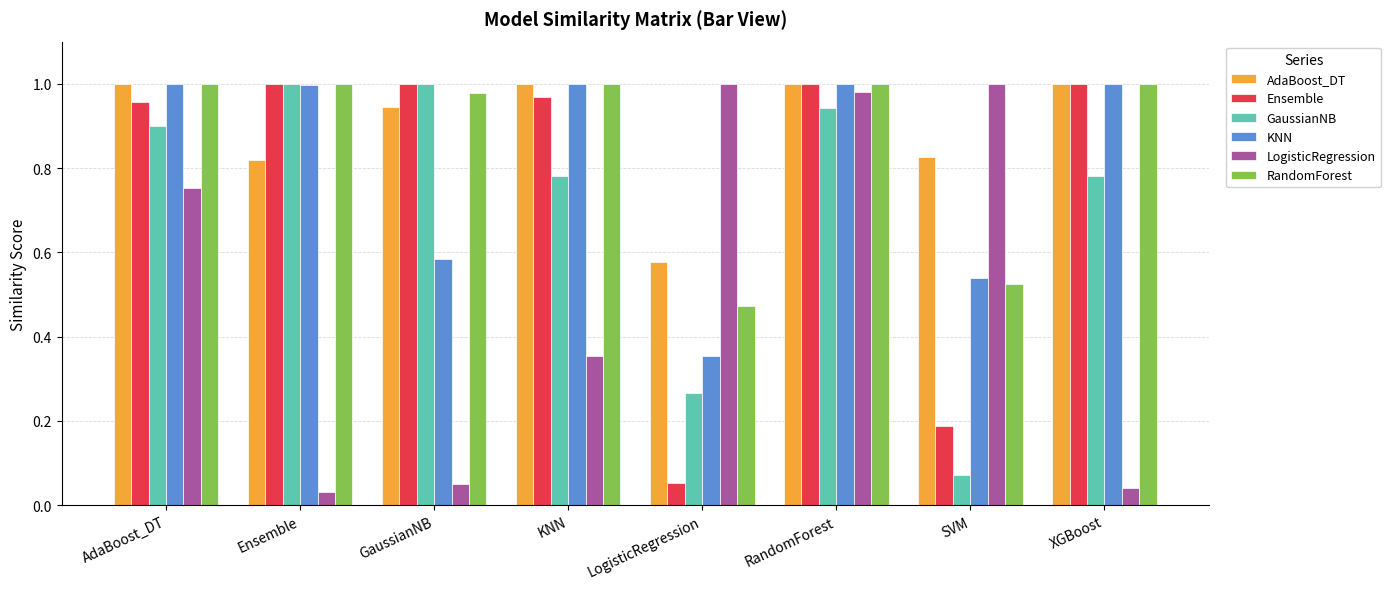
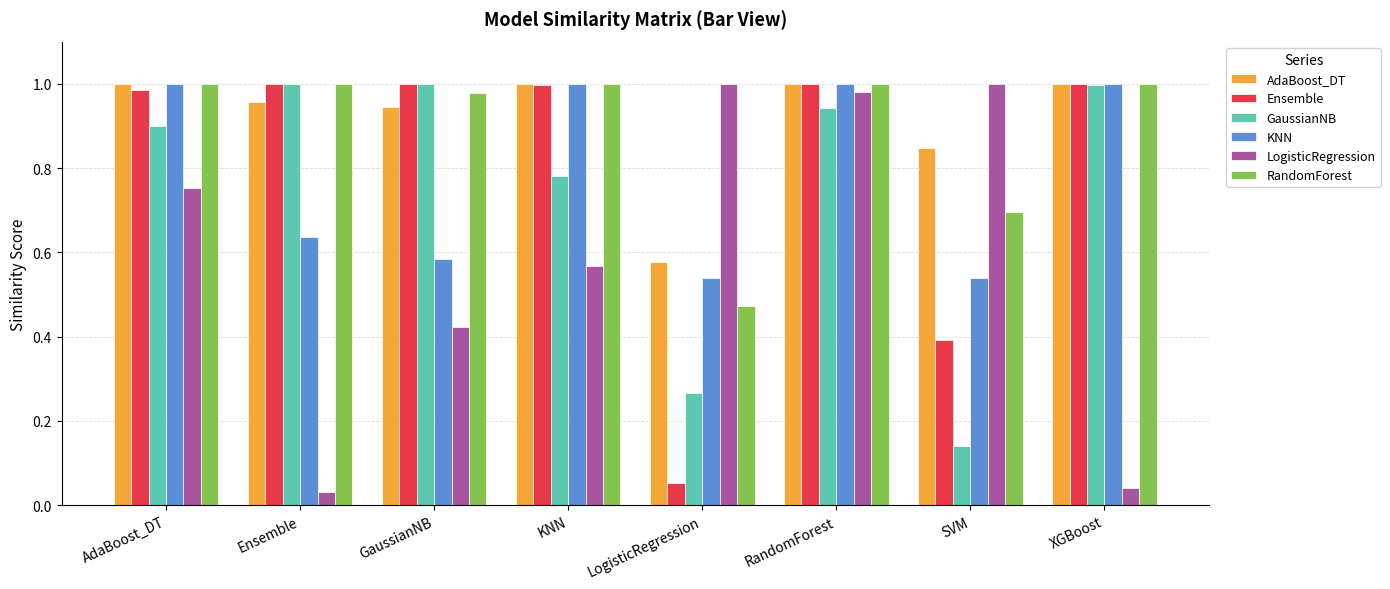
Ensemble, AdaBoost_DT: 0.96 -> 0.99
AdaBoost_DT, Ensemble: 0.82 -> 0.96
KNN, Ensemble: 1.00 -> 0.64
LogisticRegression, GaussianNB: 0.05 -> 0.42
Ensemble, KNN: 0.97 -> 1.00
LogisticRegression, KNN: 0.35 -> 0.57
KNN, LogisticRegression: 0.35 -> 0.54
AdaBoost_DT, SVM: 0.83 -> 0.85
Ensemble, SVM: 0.19 -> 0.39
GaussianNB, SVM: 0.07 -> 0.14
RandomForest, SVM: 0.53 -> 0.70
GaussianNB, XGBoost: 0.78 -> 1.00
